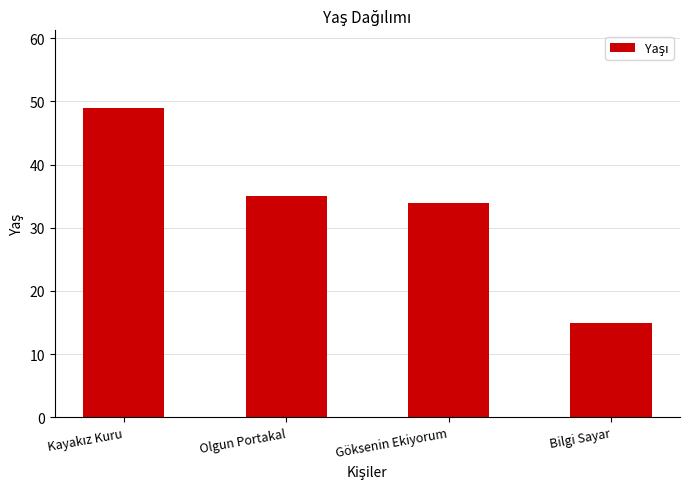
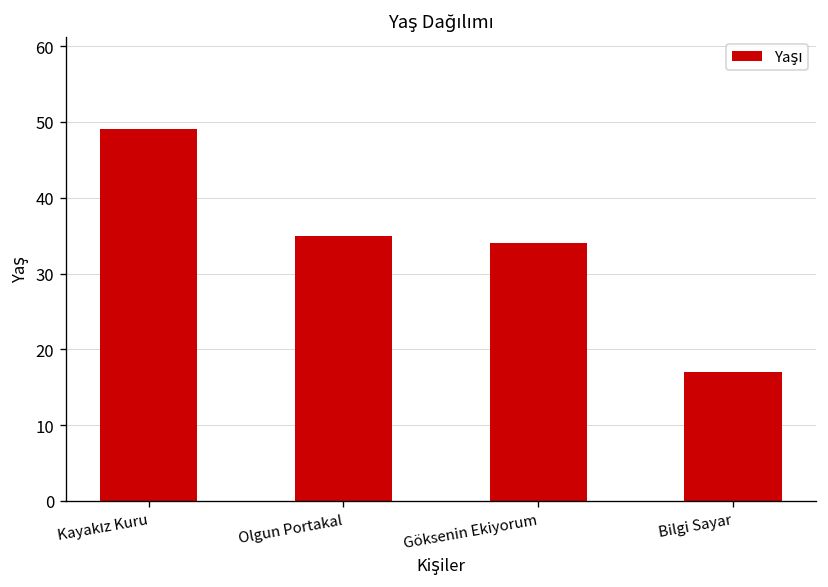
Bilgi Sayar: 15 -> 17
